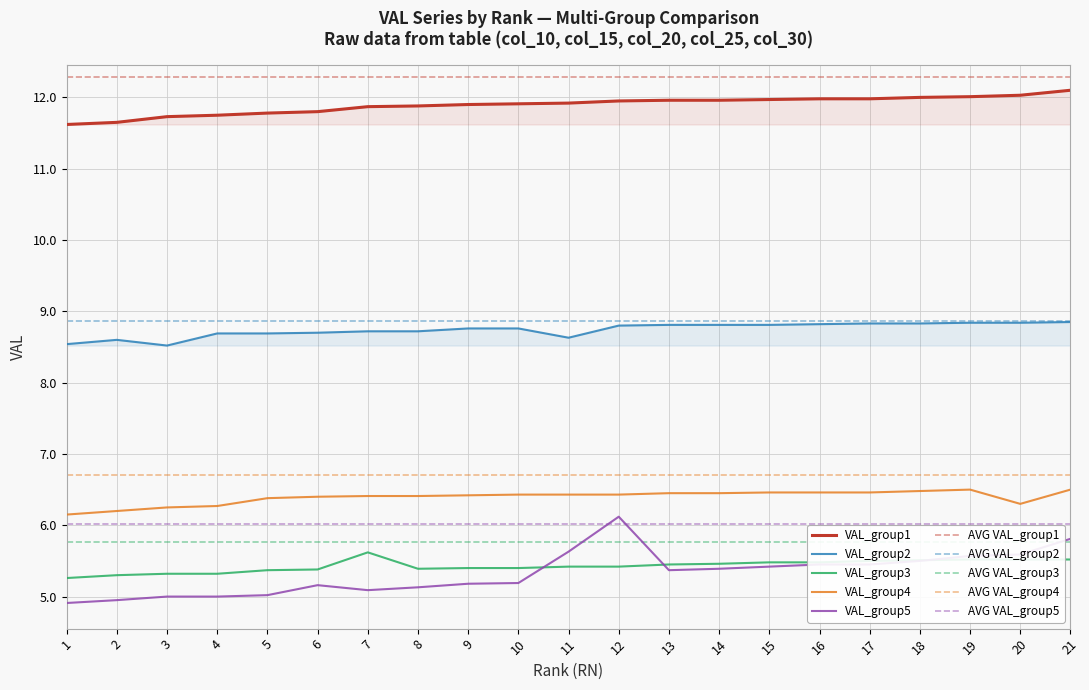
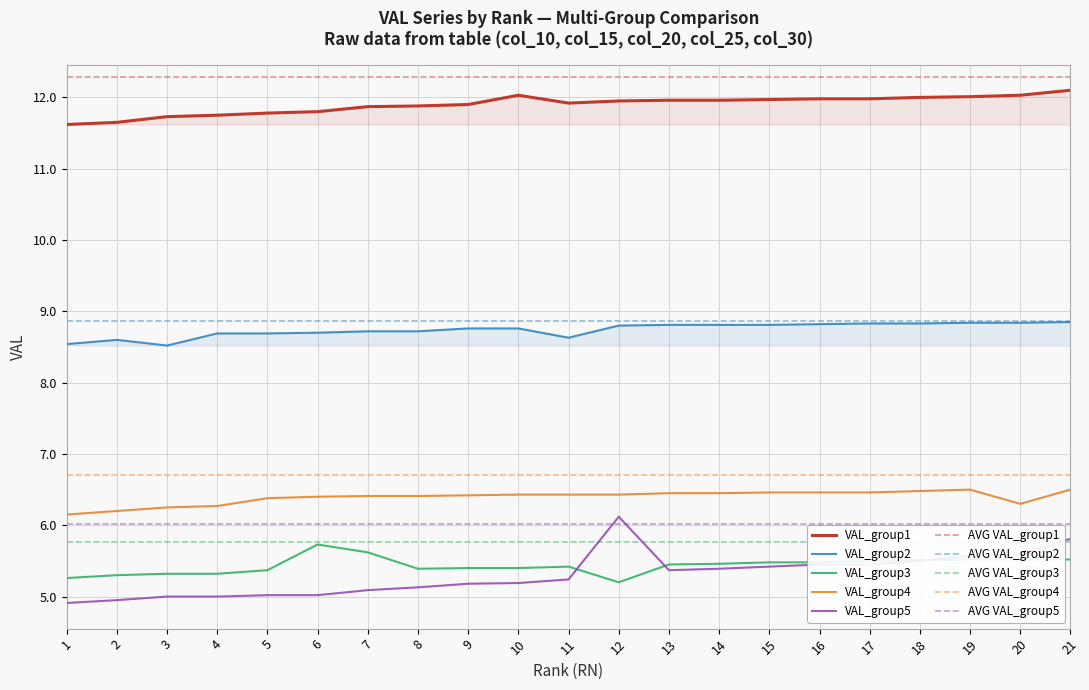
VAL_group3, 6: 5.4 -> 5.7
VAL_group5, 6: 5.2 -> 5.0
VAL_group1, 10: 11.9 -> 12.0
VAL_group5, 11: 5.6 -> 5.2
VAL_group3, 12: 5.4 -> 5.2
